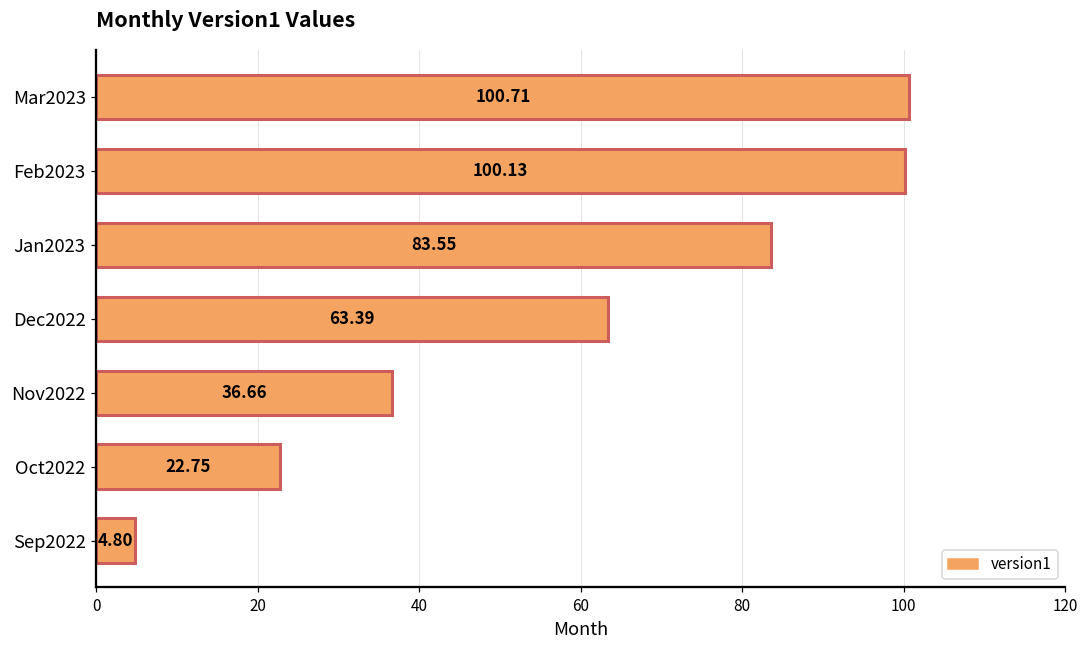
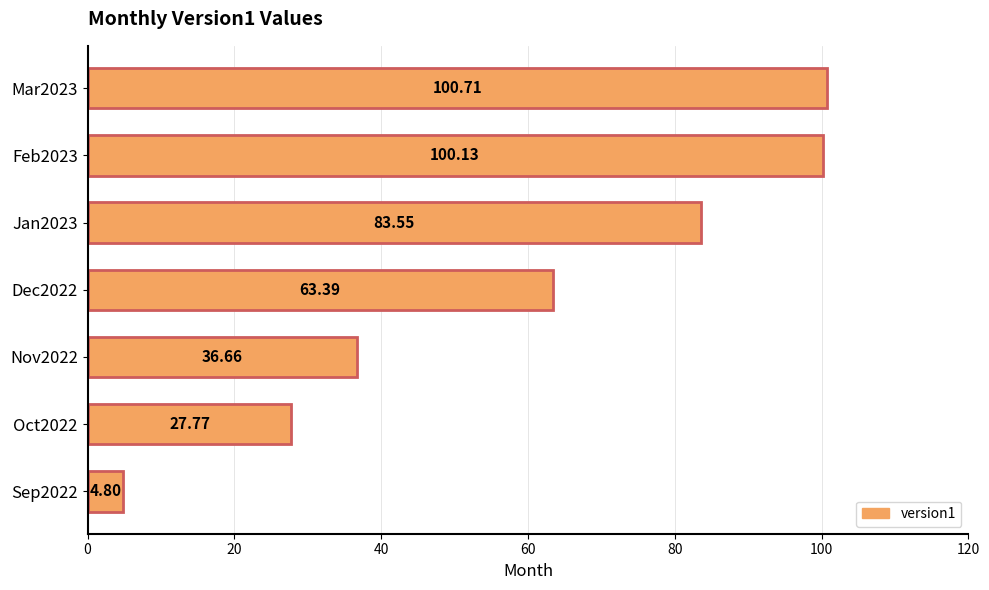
Oct2022: 22.75 -> 27.77
